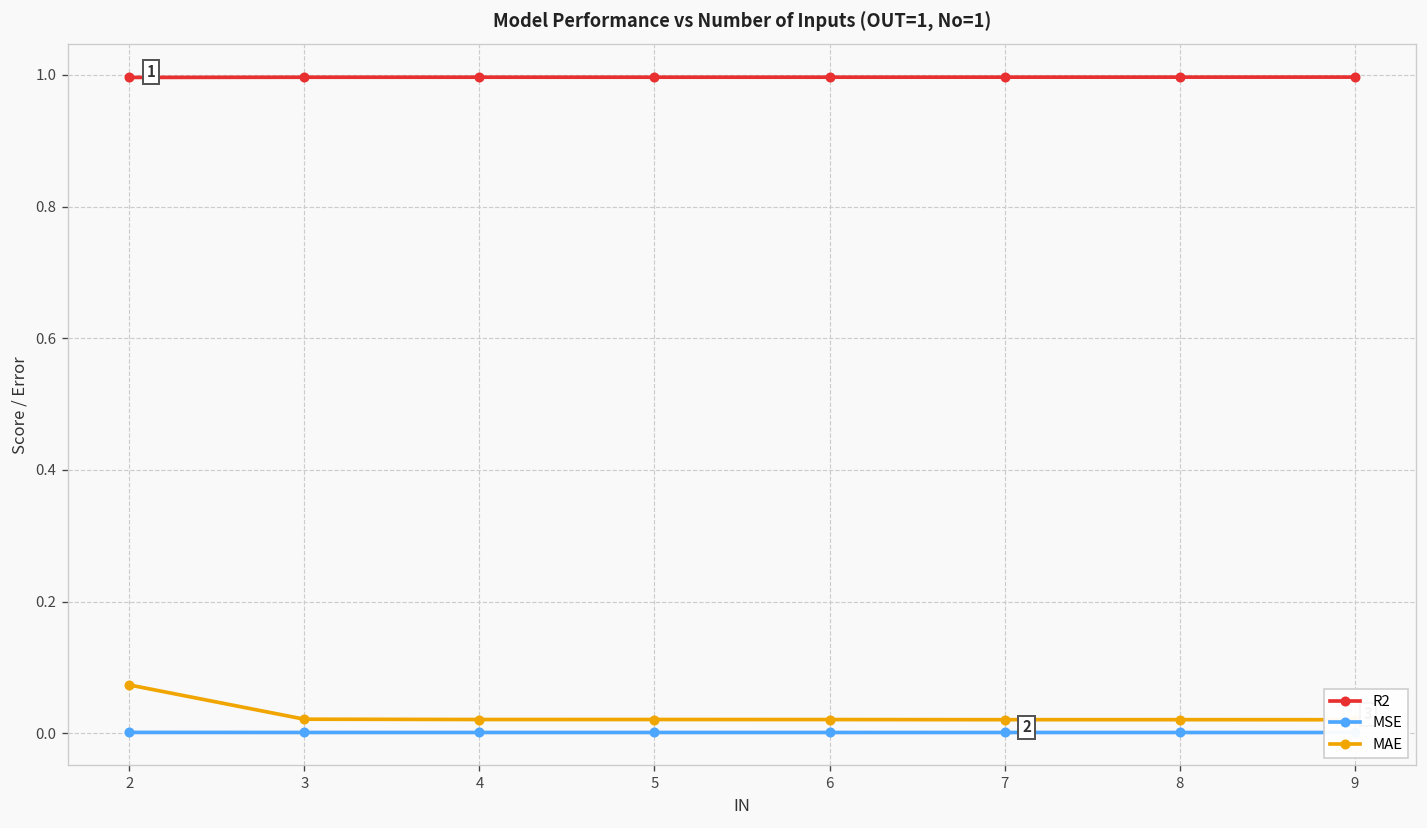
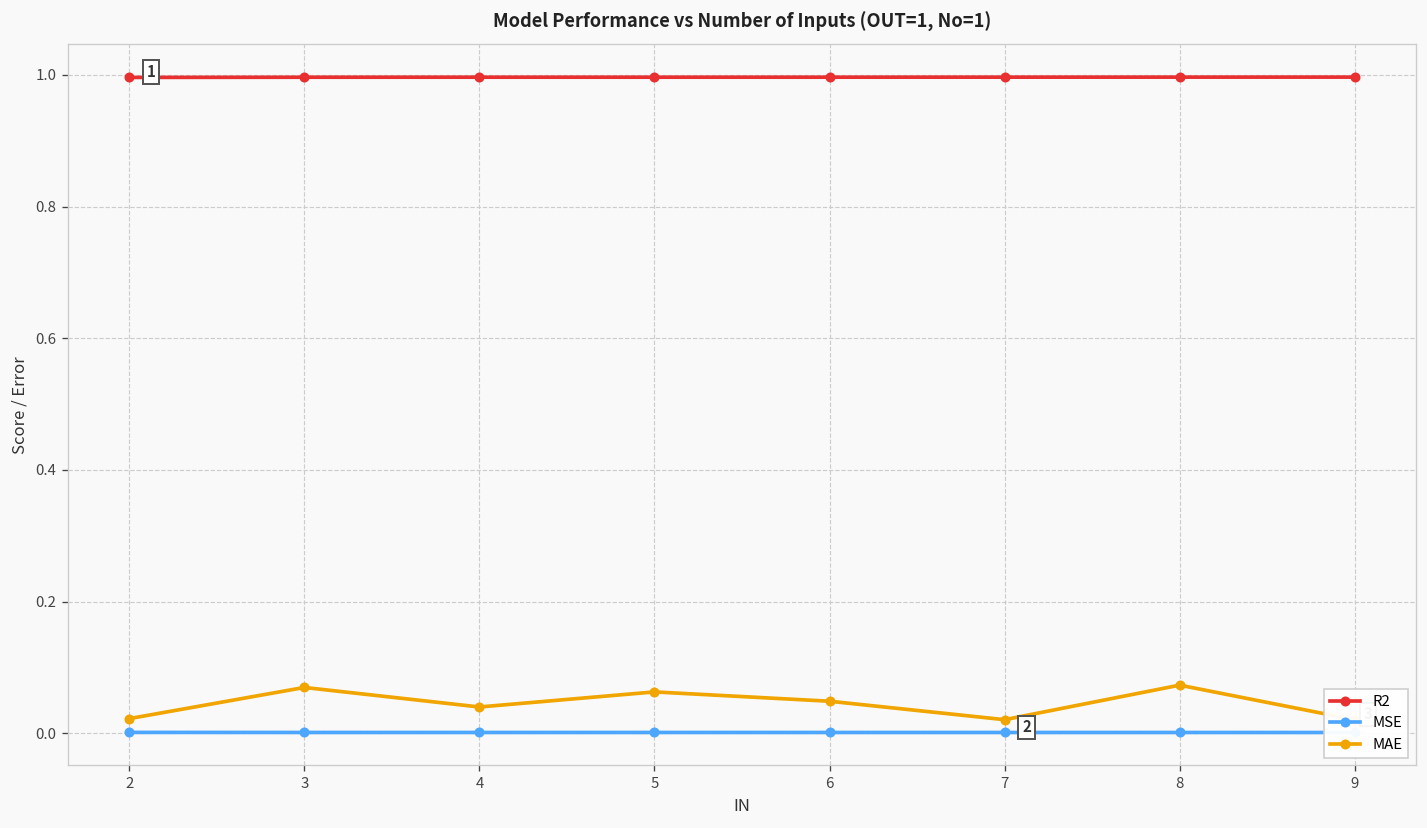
MAE, 2: 0.07 -> 0.02
MAE, 3: 0.02 -> 0.07
MAE, 4: 0.02 -> 0.04
MAE, 5: 0.02 -> 0.06
MAE, 6: 0.02 -> 0.05
MAE, 8: 0.02 -> 0.07
